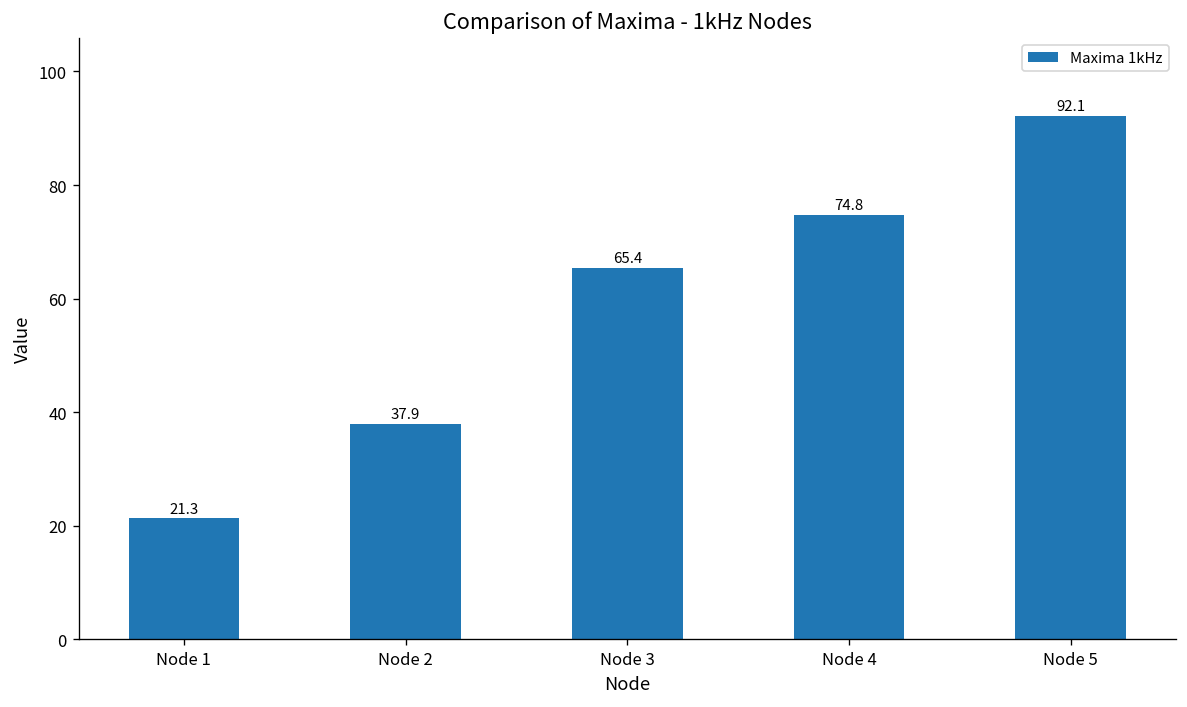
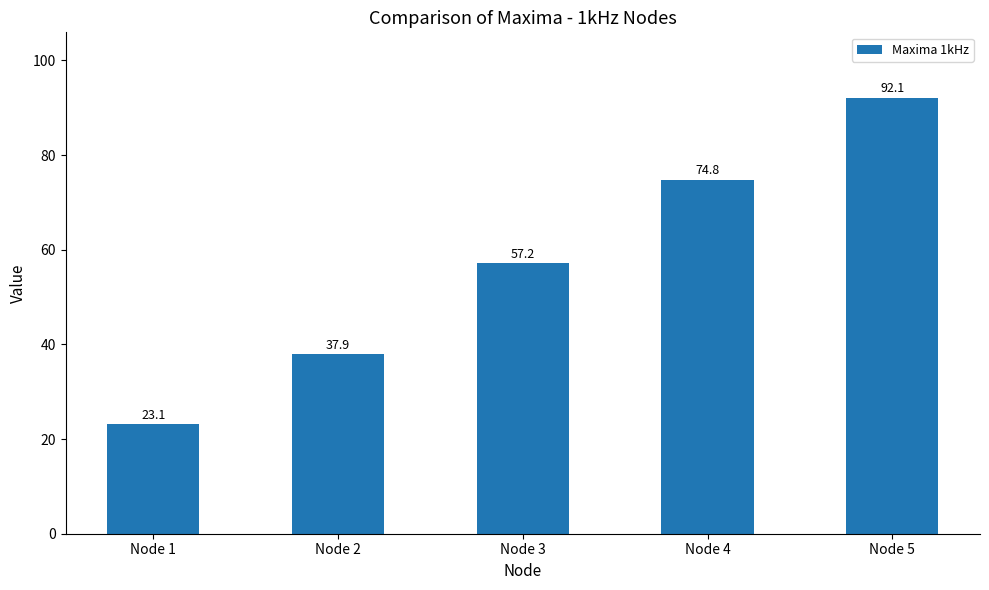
Node 1: 21.3 -> 23.1
Node 3: 65.4 -> 57.2
